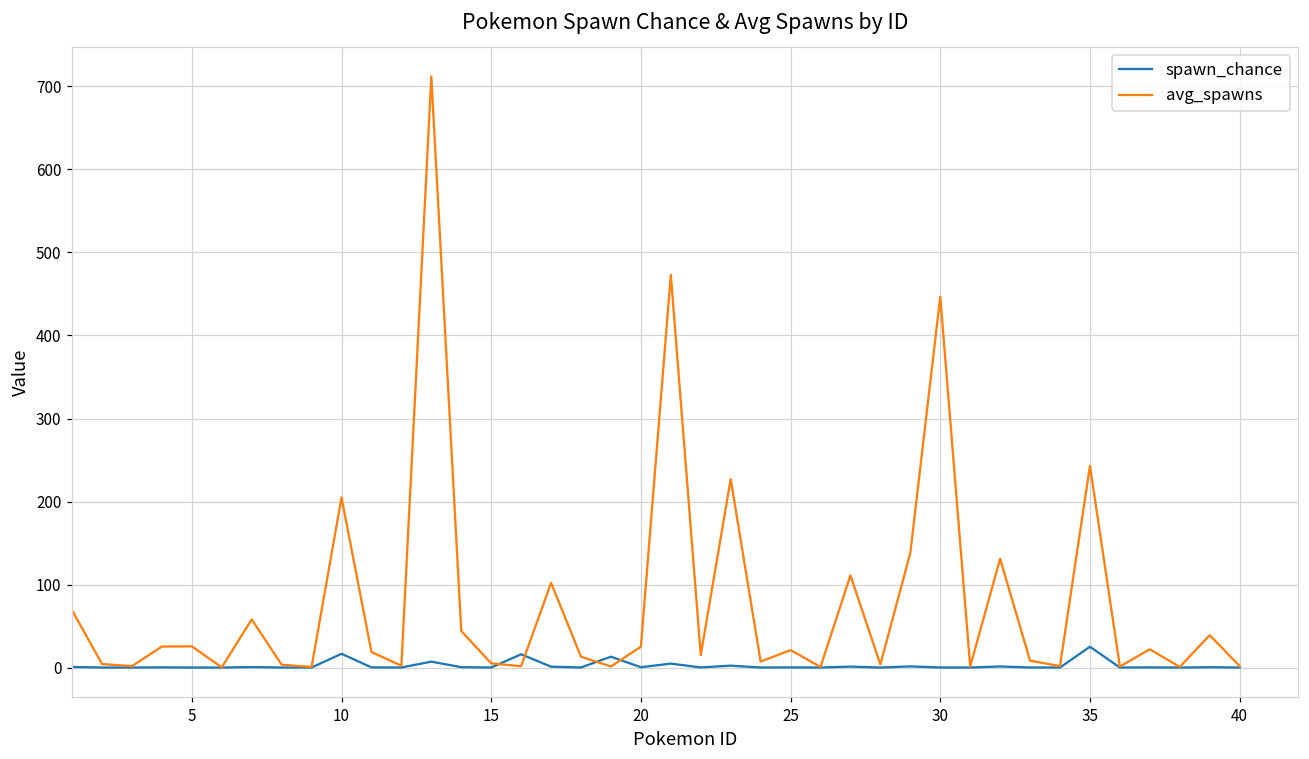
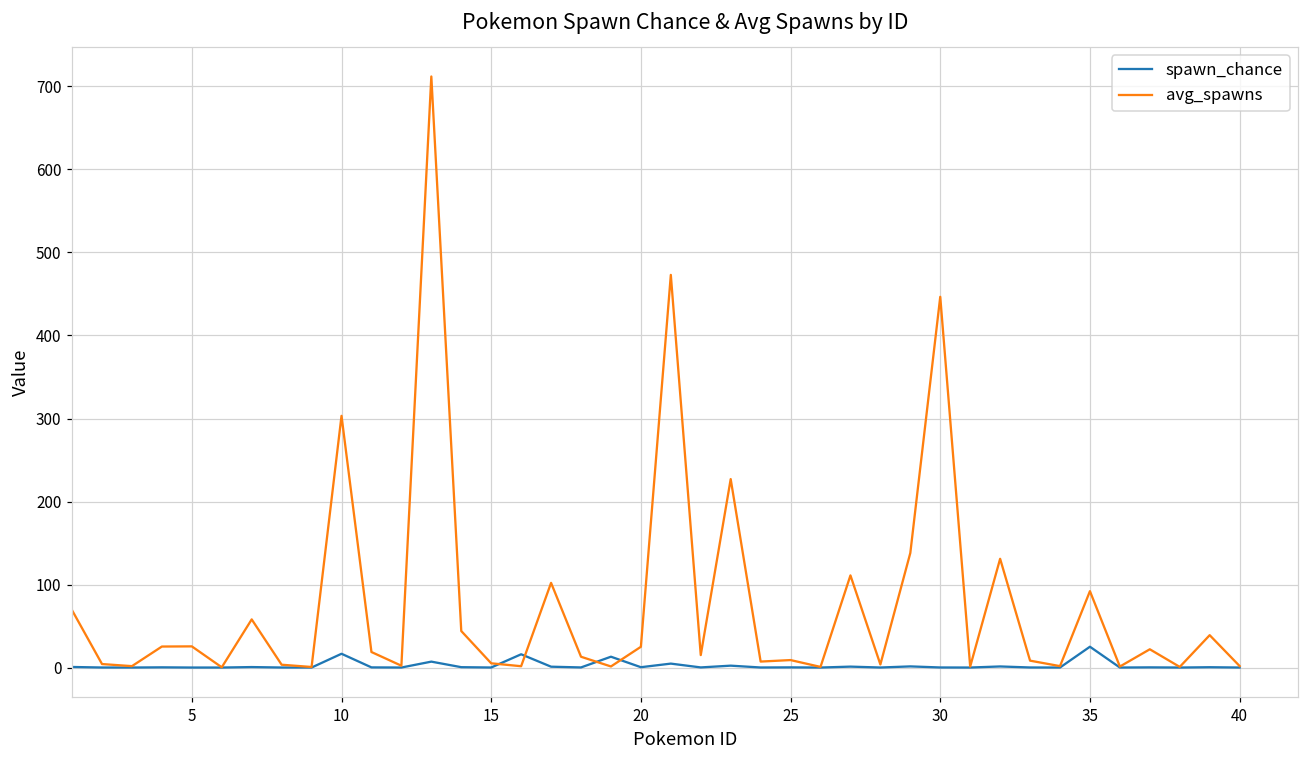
avg_spawns, 10: 200 -> 300
avg_spawns, 25: 20 -> 10
avg_spawns, 35: 240 -> 90
